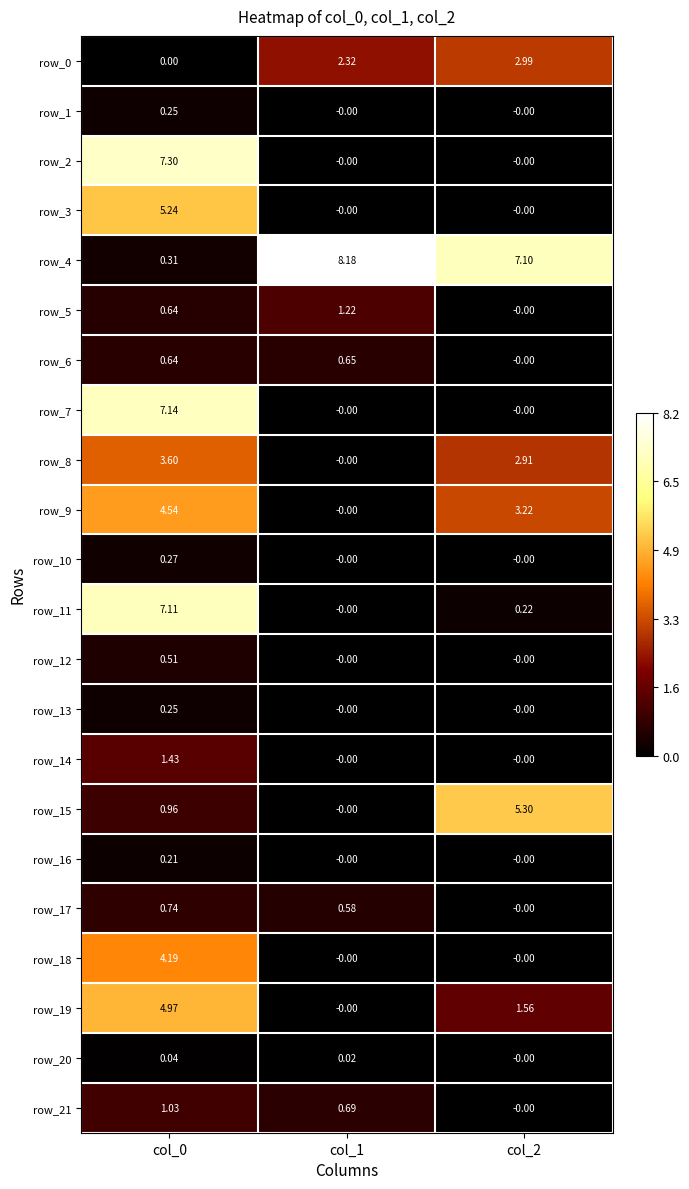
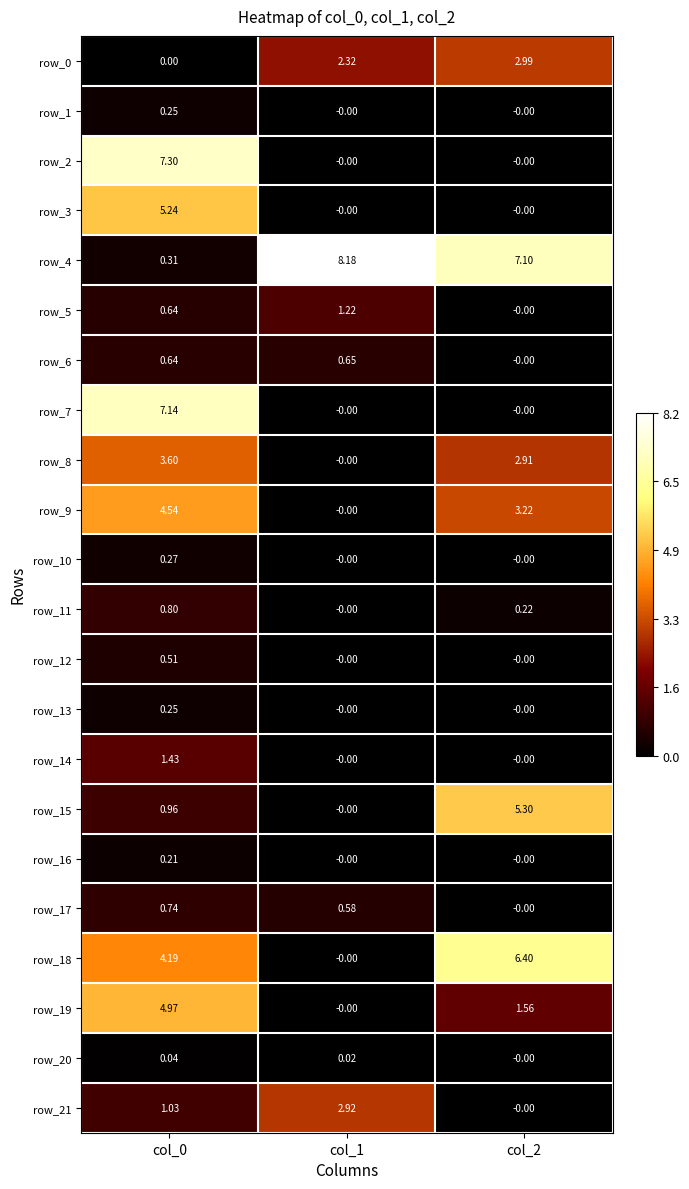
row_11, col_0: 7.11 -> 0.80
row_18, col_2: -0.00 -> 6.40
row_21, col_1: 0.69 -> 2.92
